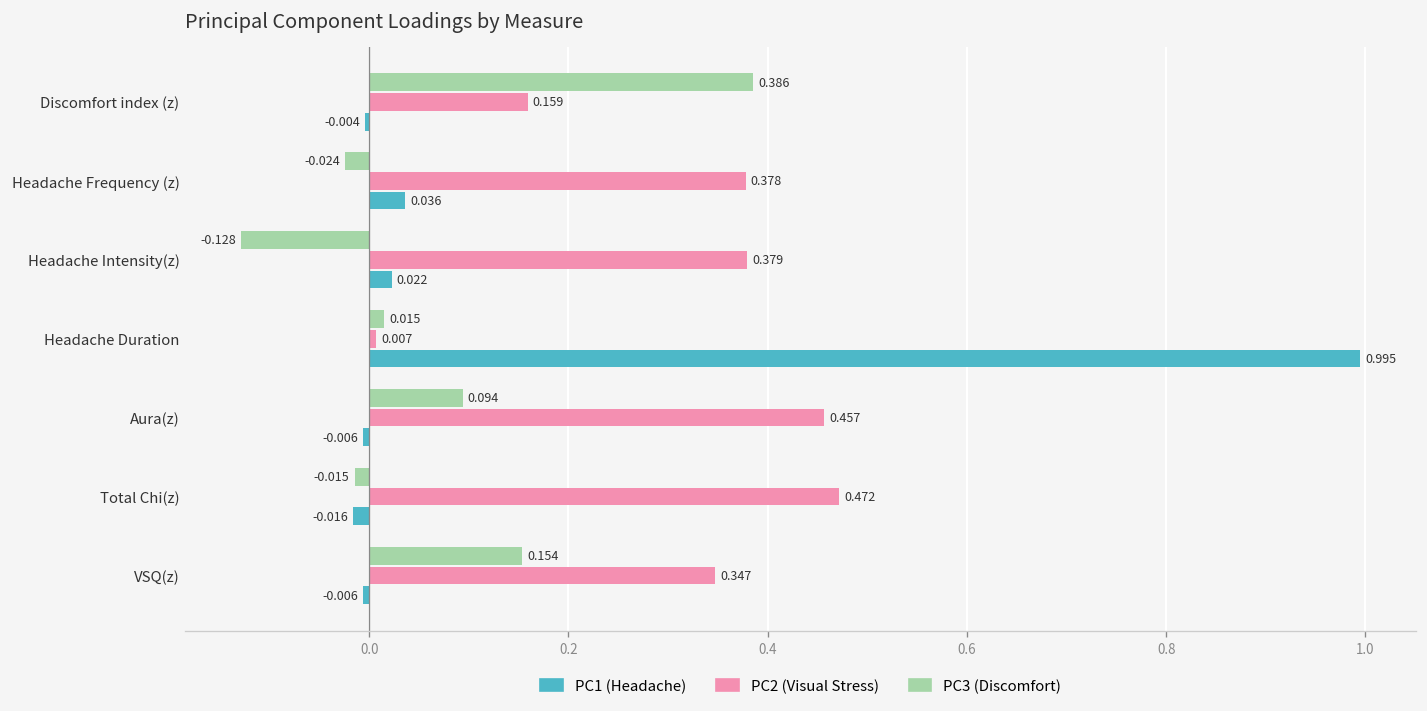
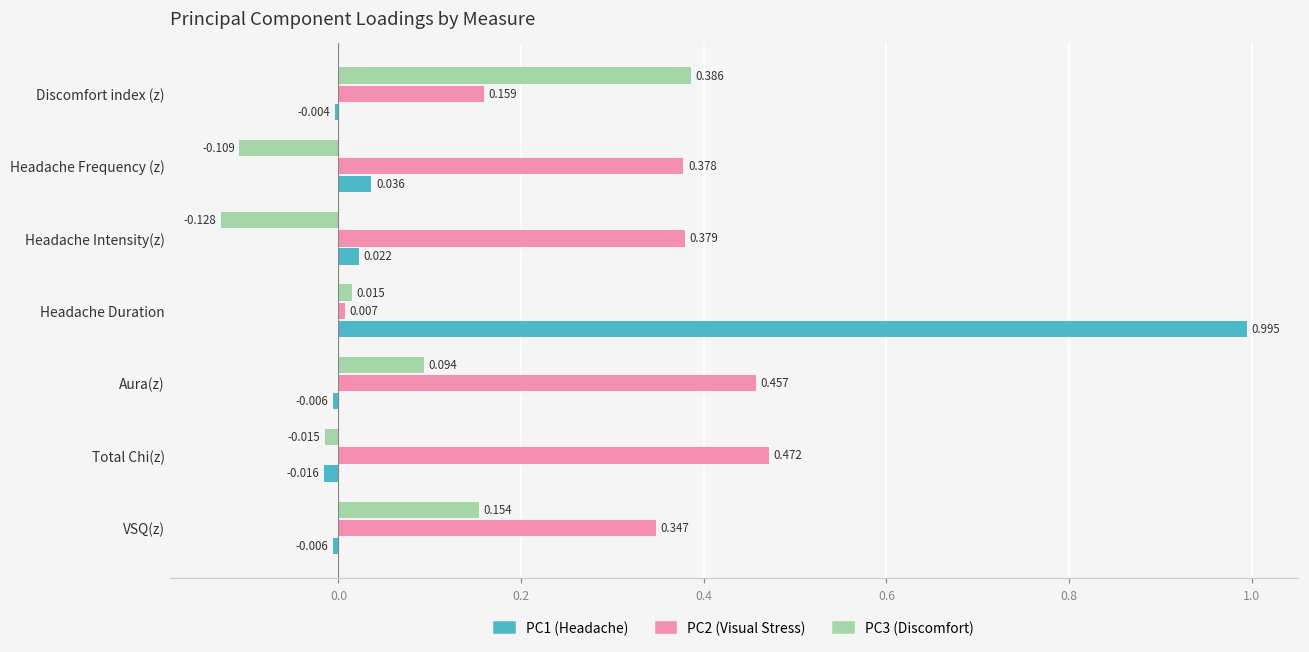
PC3 (Discomfort), Headache Frequency (z): -0.024 -> -0.109
